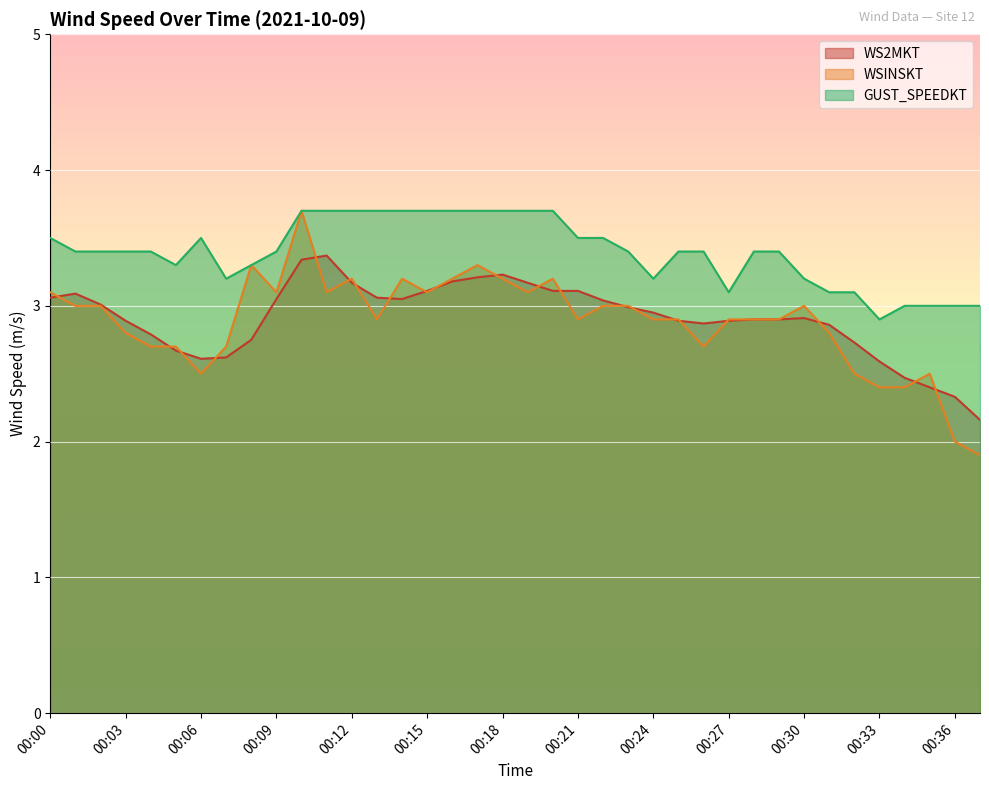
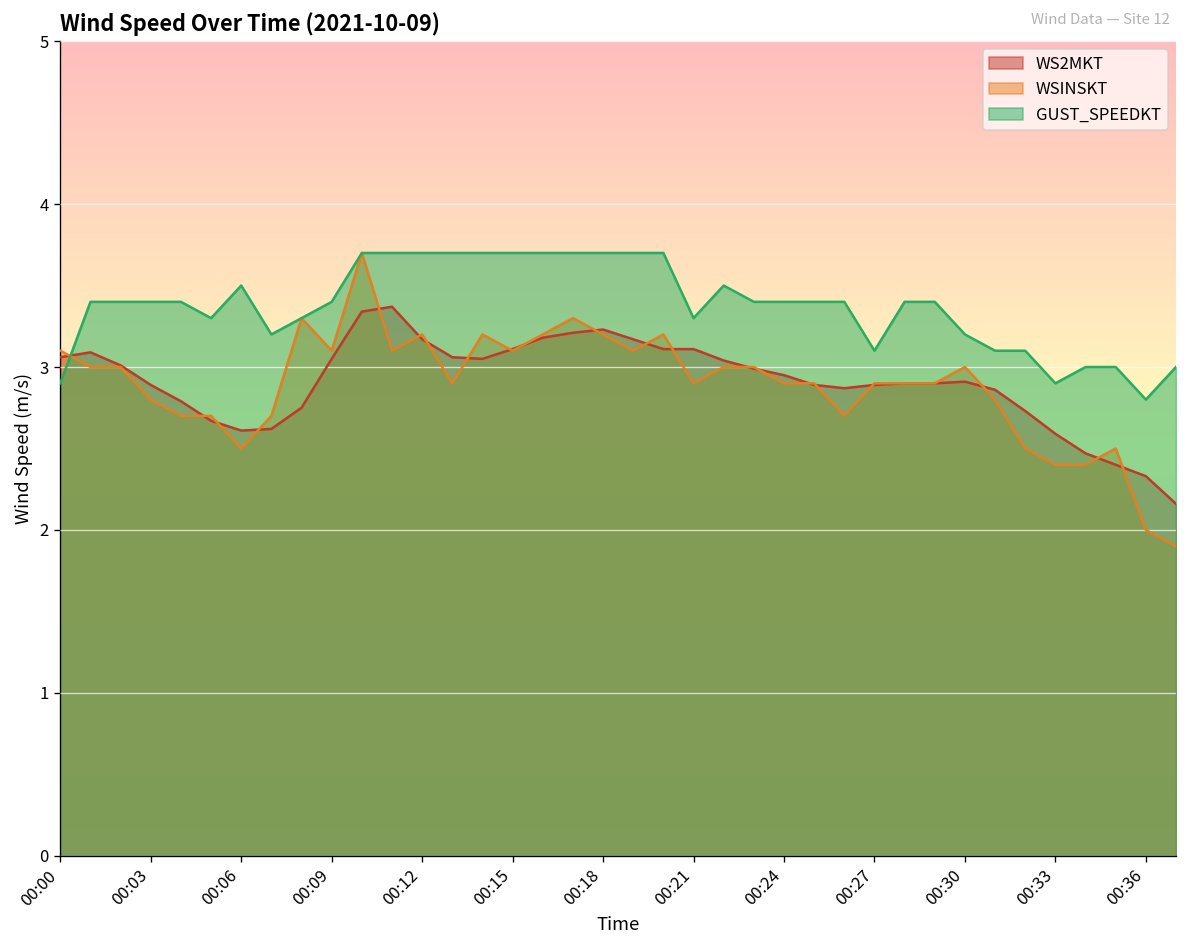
GUST_SPEEDKT, 00:00: 3.5 -> 2.9
GUST_SPEEDKT, 00:21: 3.5 -> 3.3
GUST_SPEEDKT, 00:24: 3.2 -> 3.4
GUST_SPEEDKT, 00:36: 3.0 -> 2.8
